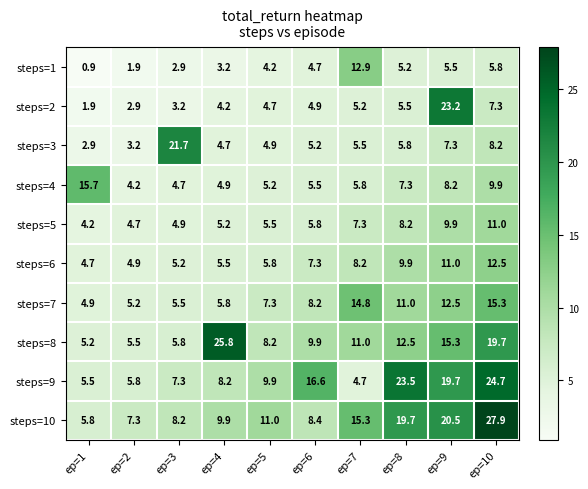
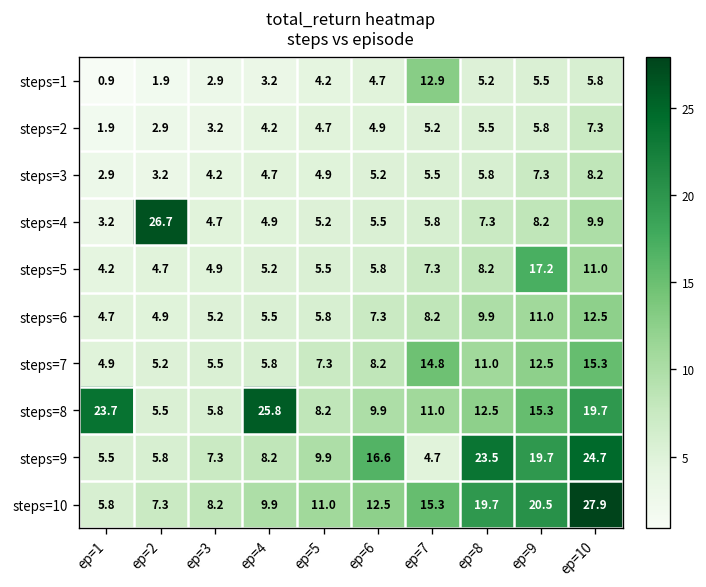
steps=2, ep=9: 23.2 -> 5.8
steps=3, ep=3: 21.7 -> 4.2
steps=4, ep=1: 15.7 -> 3.2
steps=4, ep=2: 4.2 -> 26.7
steps=5, ep=9: 9.9 -> 17.2
steps=8, ep=1: 5.2 -> 23.7
steps=10, ep=6: 8.4 -> 12.5
